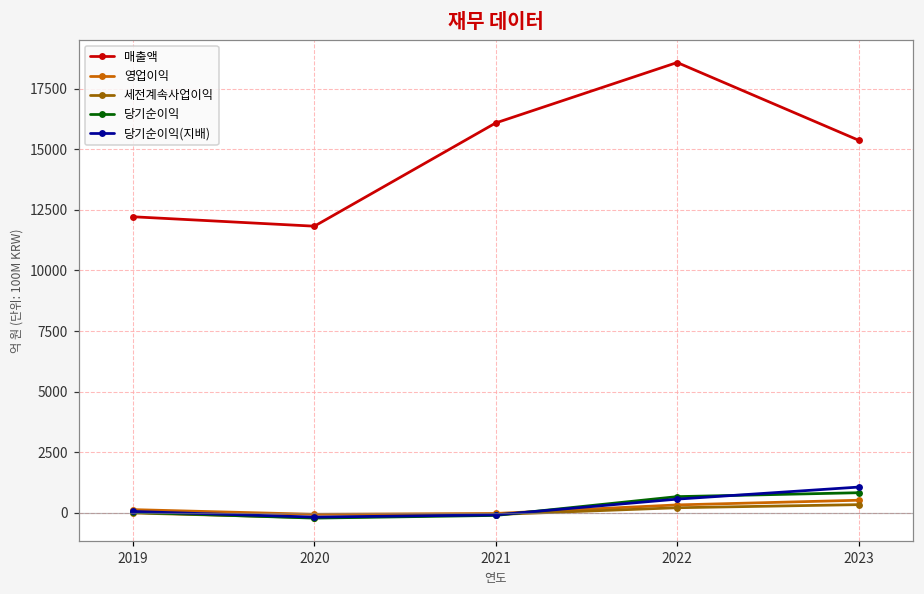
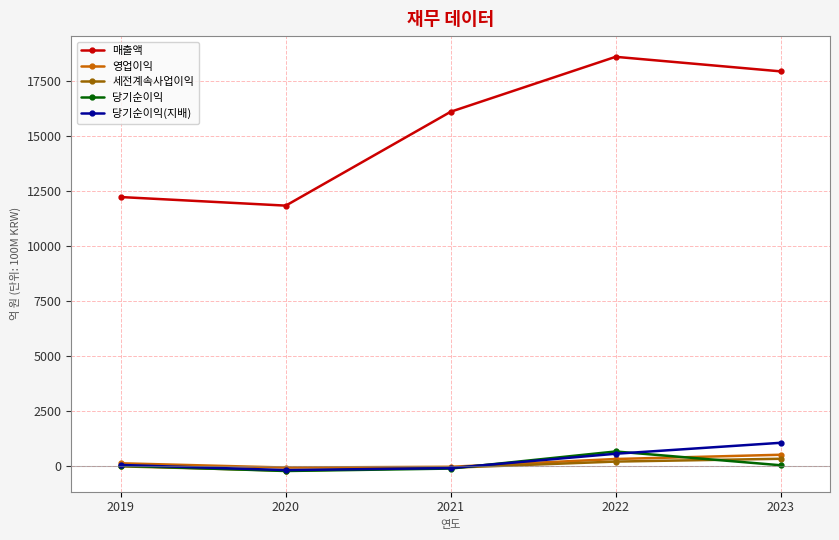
매출액, 2023: 15400 -> 17900
당기순이익, 2023: 800 -> 0
